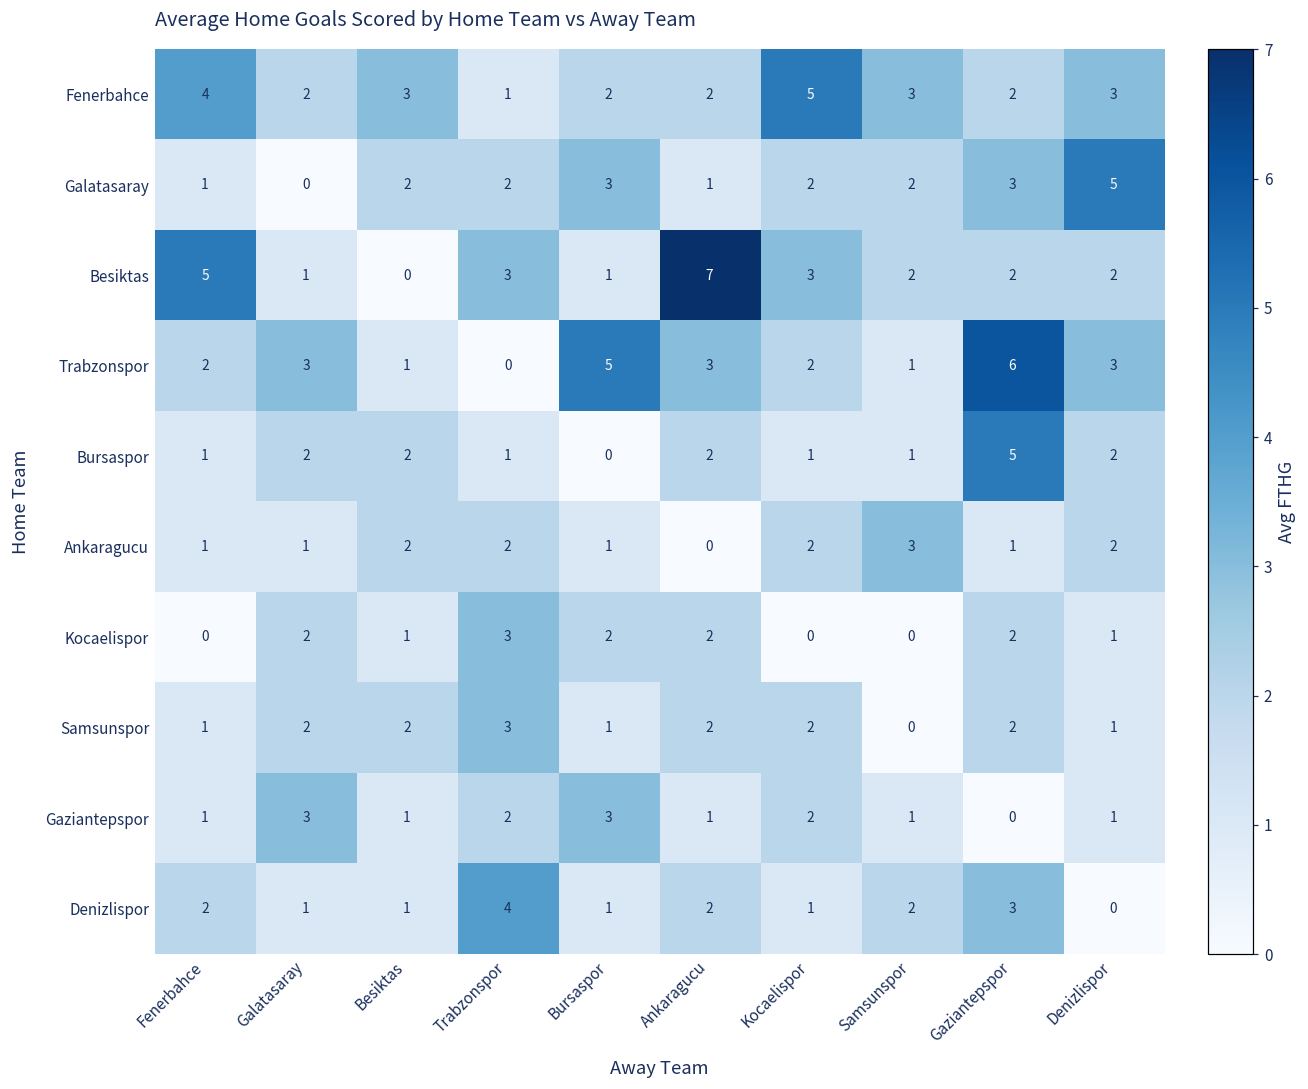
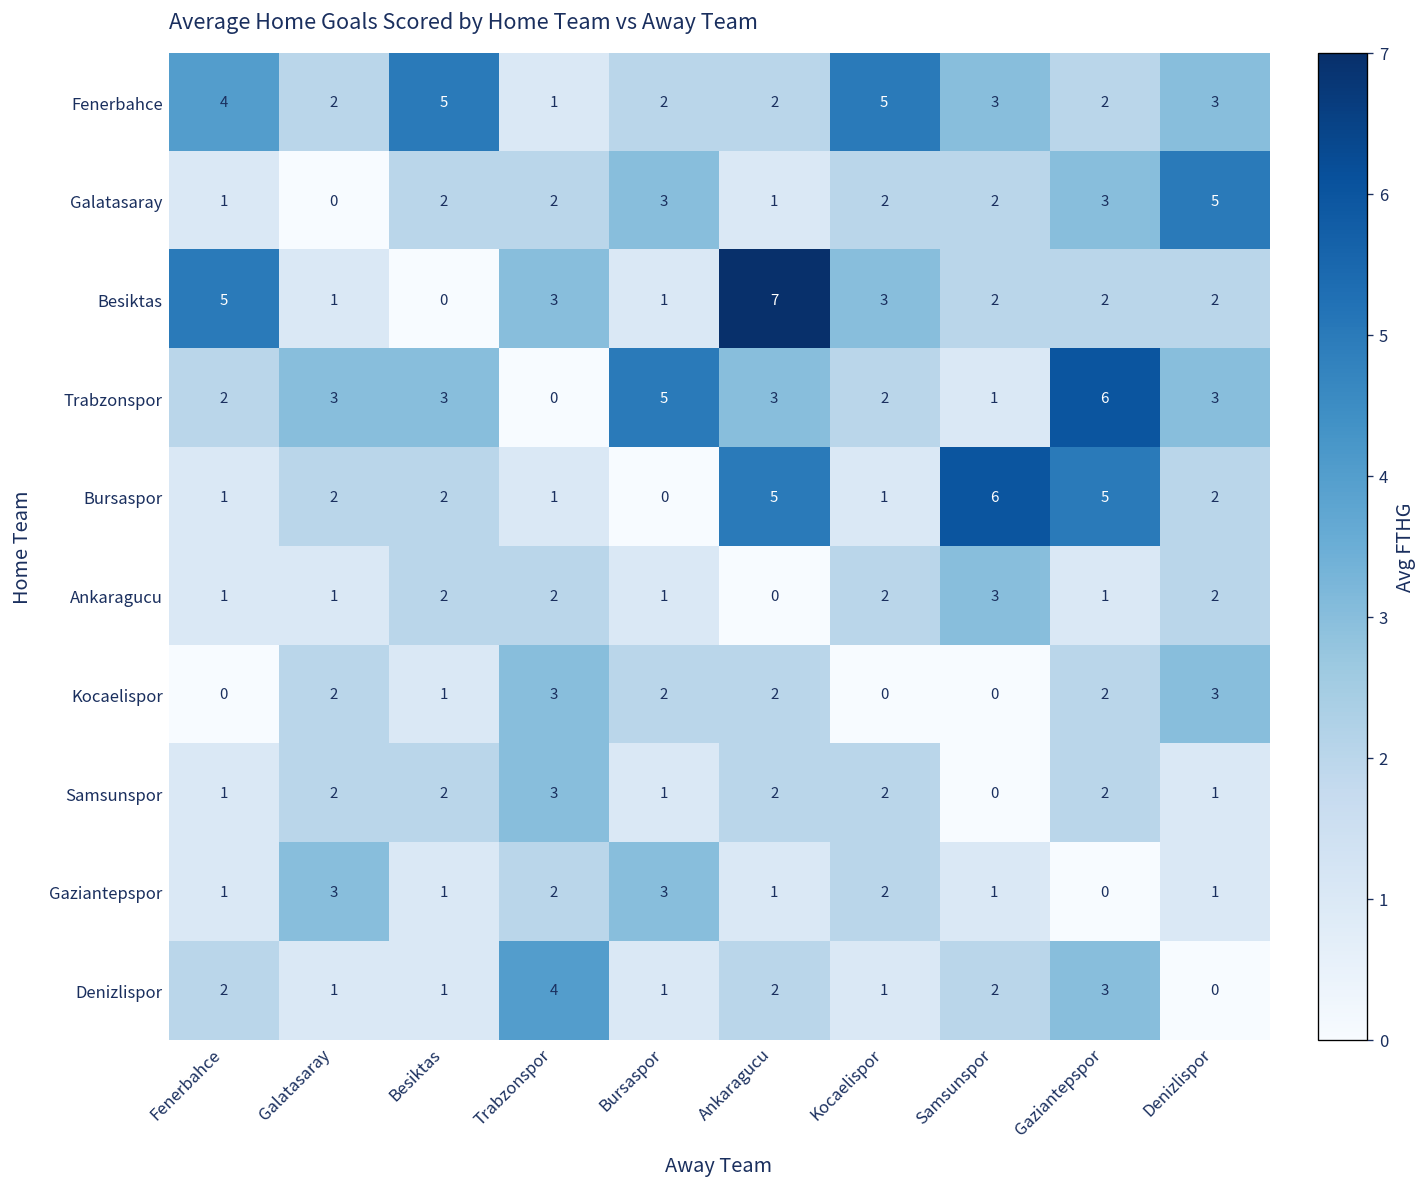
Fenerbahce, Besiktas: 3 -> 5
Trabzonspor, Besiktas: 1 -> 3
Bursaspor, Ankaragucu: 2 -> 5
Bursaspor, Samsunspor: 1 -> 6
Kocaelispor, Denizlispor: 1 -> 3
